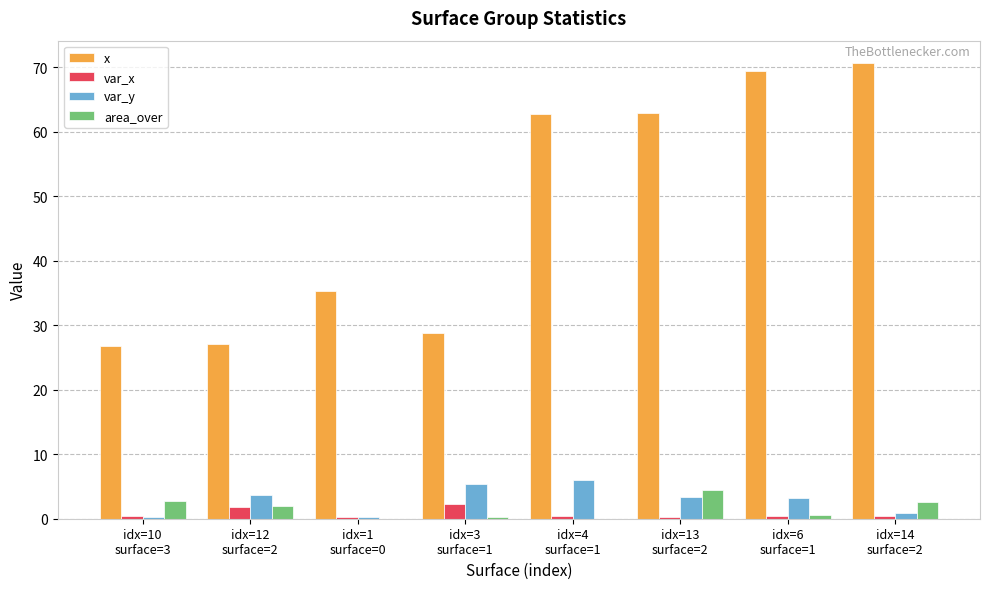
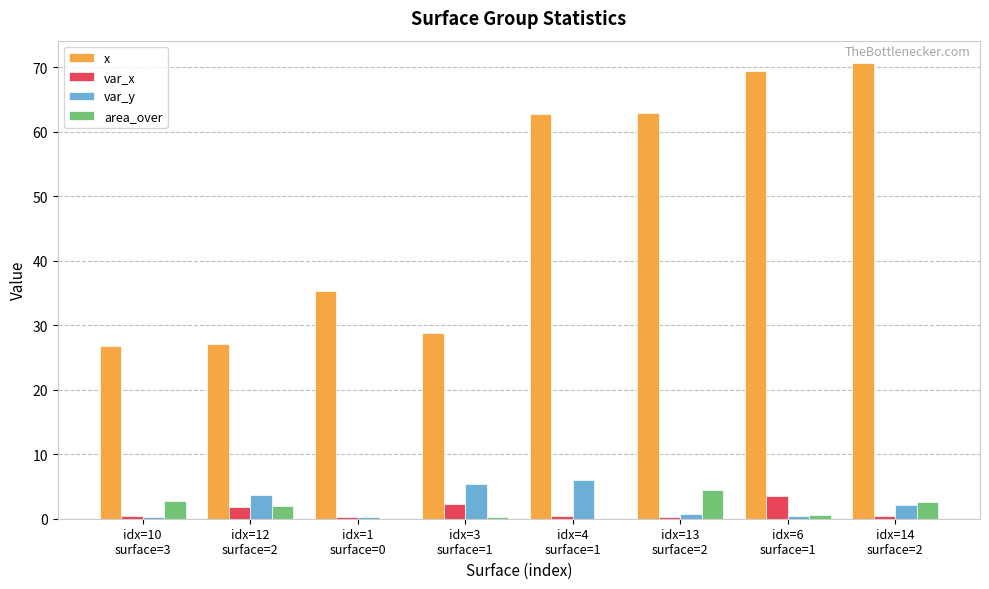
var_y, idx=13 surface=2: 3 -> 1
var_x, idx=6 surface=1: 0 -> 3
var_y, idx=6 surface=1: 3 -> 0
var_y, idx=14 surface=2: 1 -> 2
